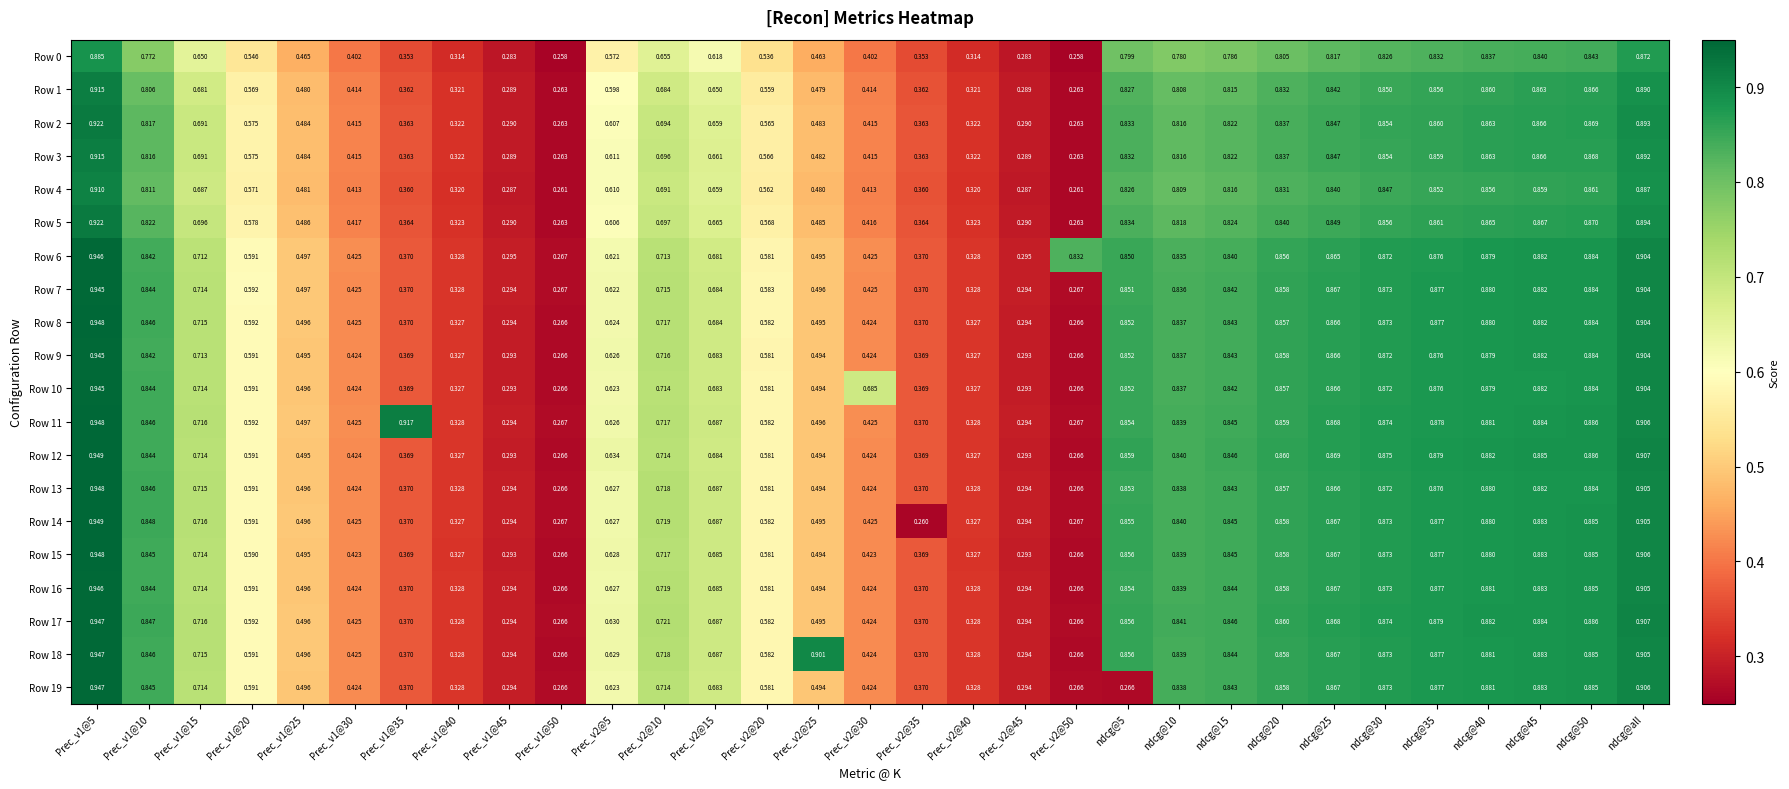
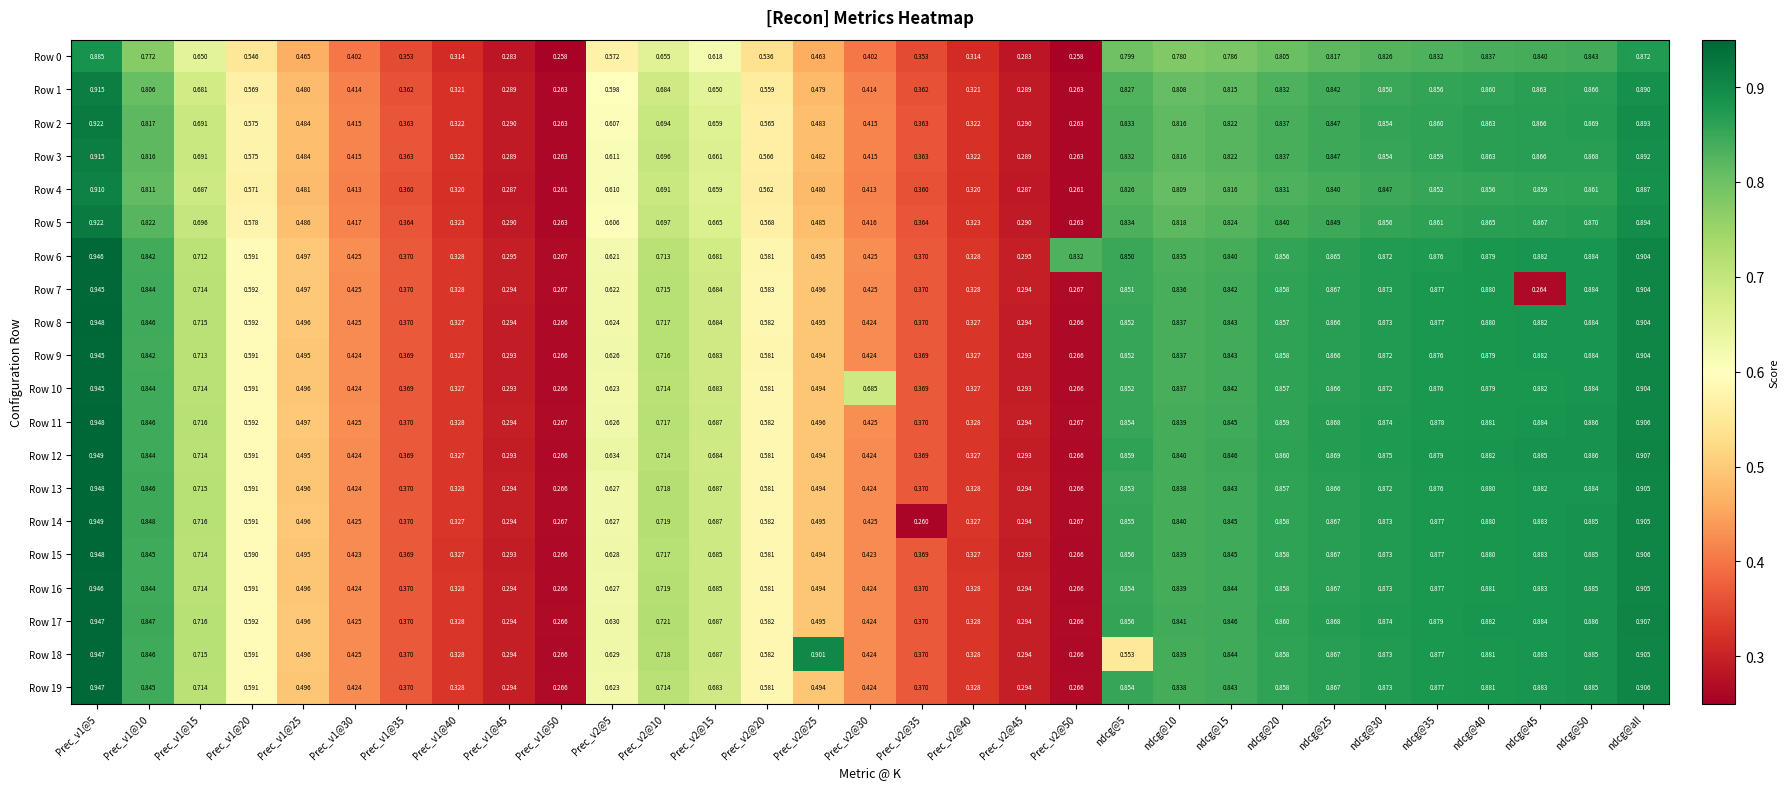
Row 7, ndcg@45: 0.882 -> 0.264
Row 11, Prec_v1@35: 0.917 -> 0.370
Row 18, ndcg@5: 0.856 -> 0.553
Row 19, ndcg@5: 0.266 -> 0.854
